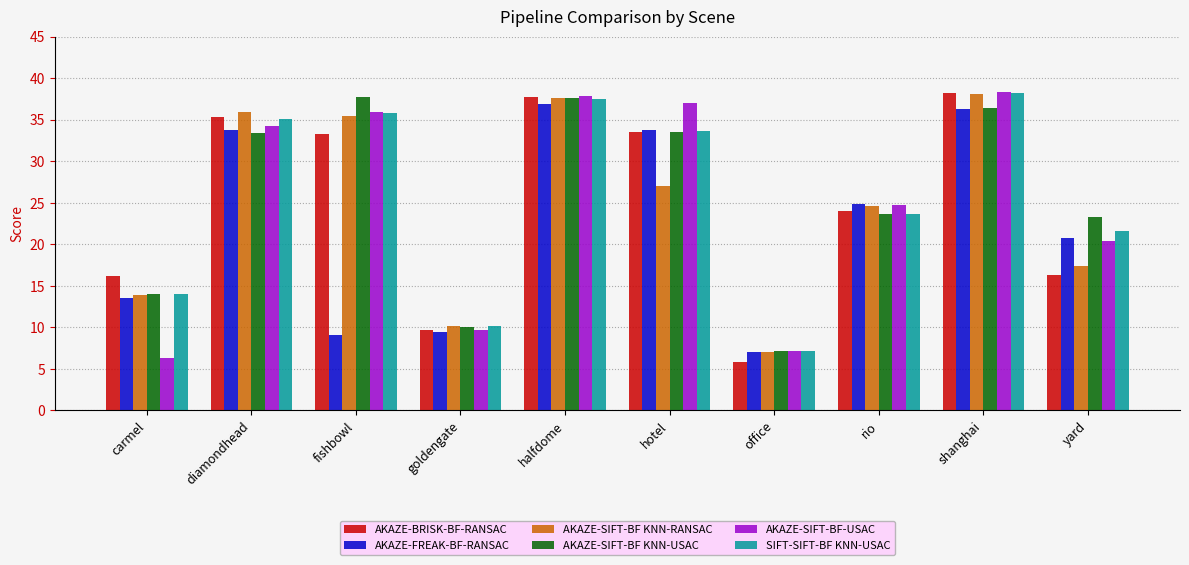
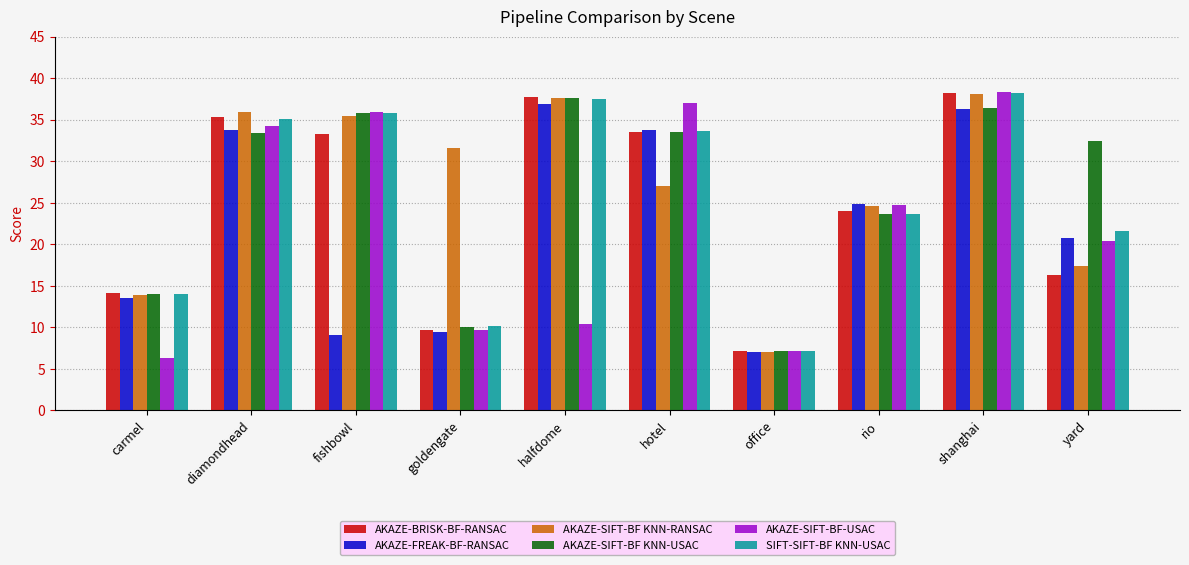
AKAZE-BRISK-BF-RANSAC, carmel: 16 -> 14
AKAZE-SIFT-BF KNN-USAC, fishbowl: 38 -> 36
AKAZE-SIFT-BF KNN-RANSAC, goldengate: 10 -> 32
AKAZE-SIFT-BF-USAC, halfdome: 38 -> 10
AKAZE-BRISK-BF-RANSAC, office: 6 -> 7
AKAZE-SIFT-BF KNN-USAC, yard: 23 -> 32
